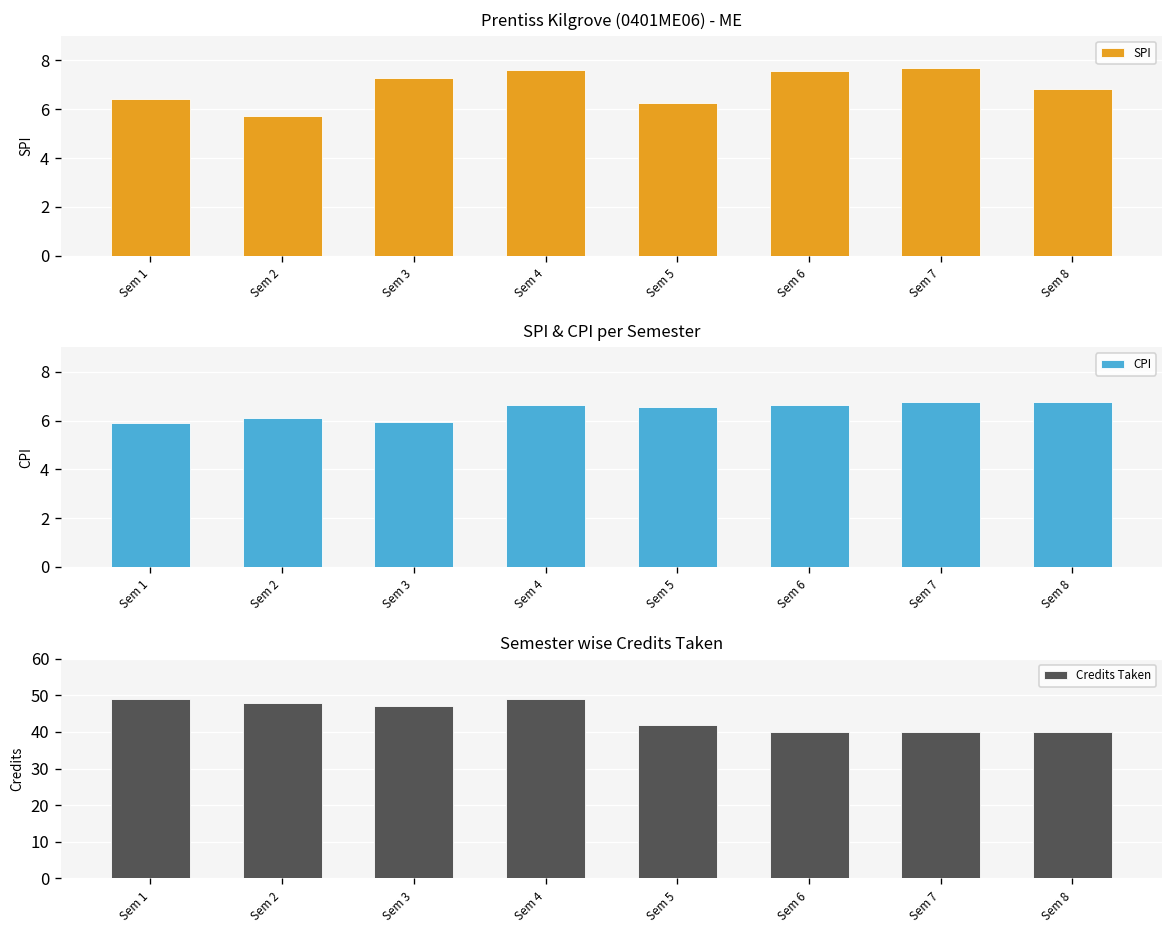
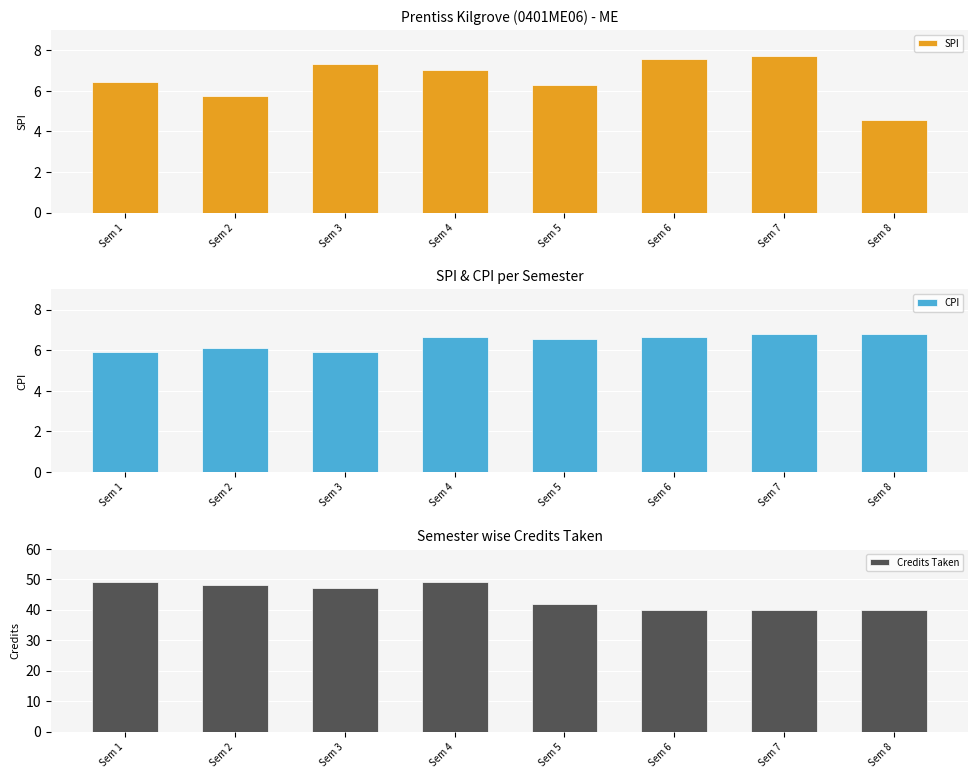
Prentiss Kilgrove (0401ME06) - ME, Sem 4: 7.6 -> 7.0
Prentiss Kilgrove (0401ME06) - ME, Sem 8: 6.9 -> 4.6
